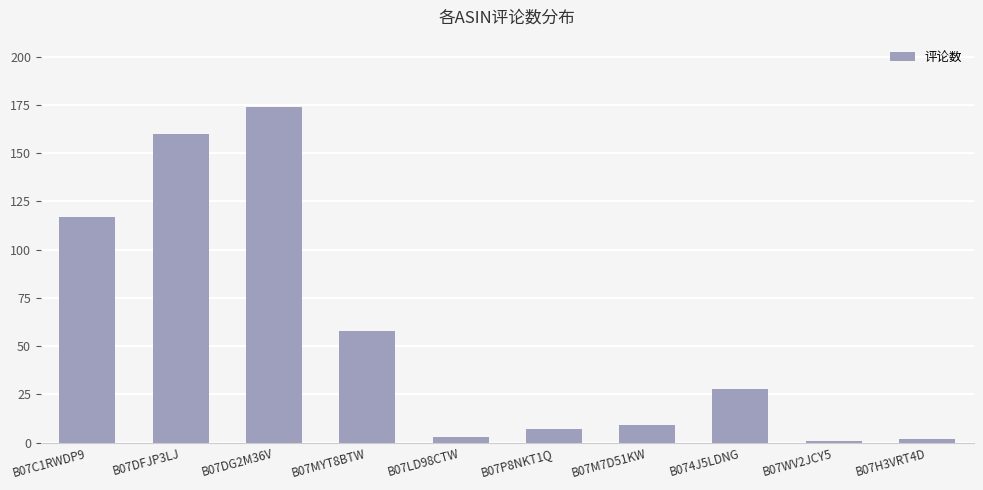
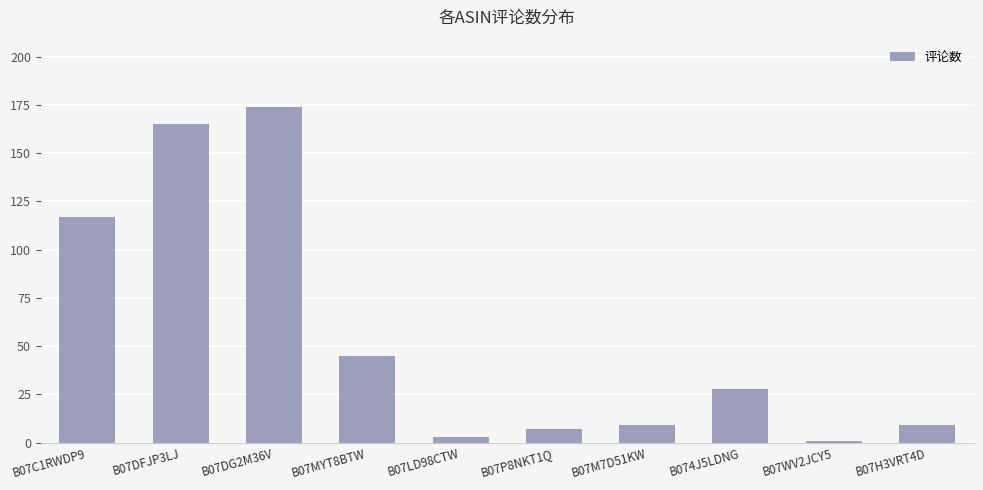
B07DFJP3LJ: 160 -> 165
B07MYT8BTW: 58 -> 45
B07H3VRT4D: 2 -> 9
